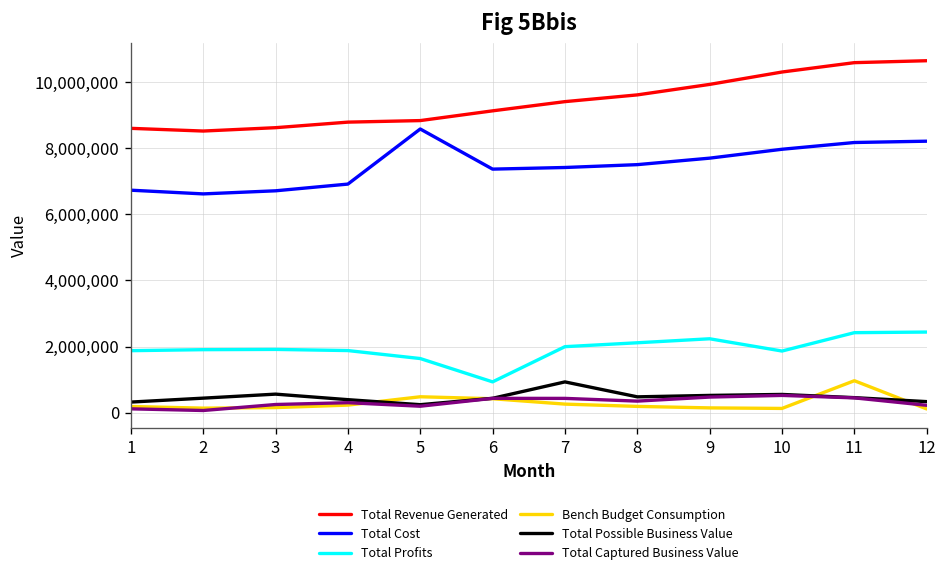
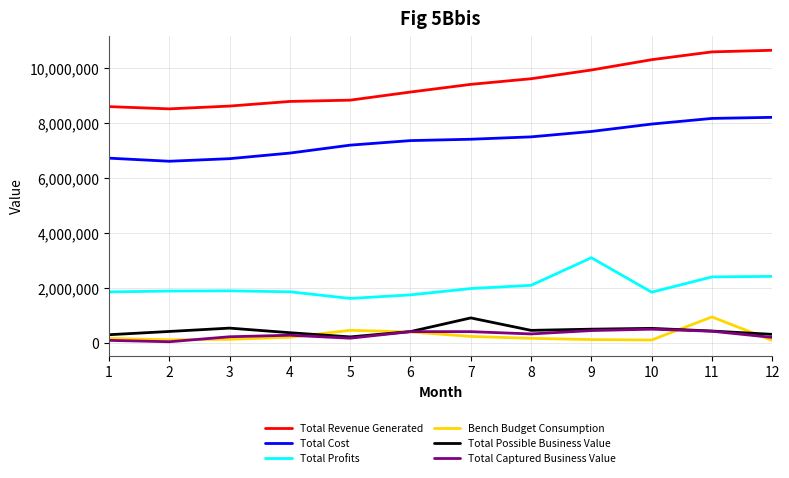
Total Cost, 5: 8,600,000 -> 7,200,000
Total Profits, 6: 900,000 -> 1,800,000
Total Profits, 9: 2,200,000 -> 3,100,000
